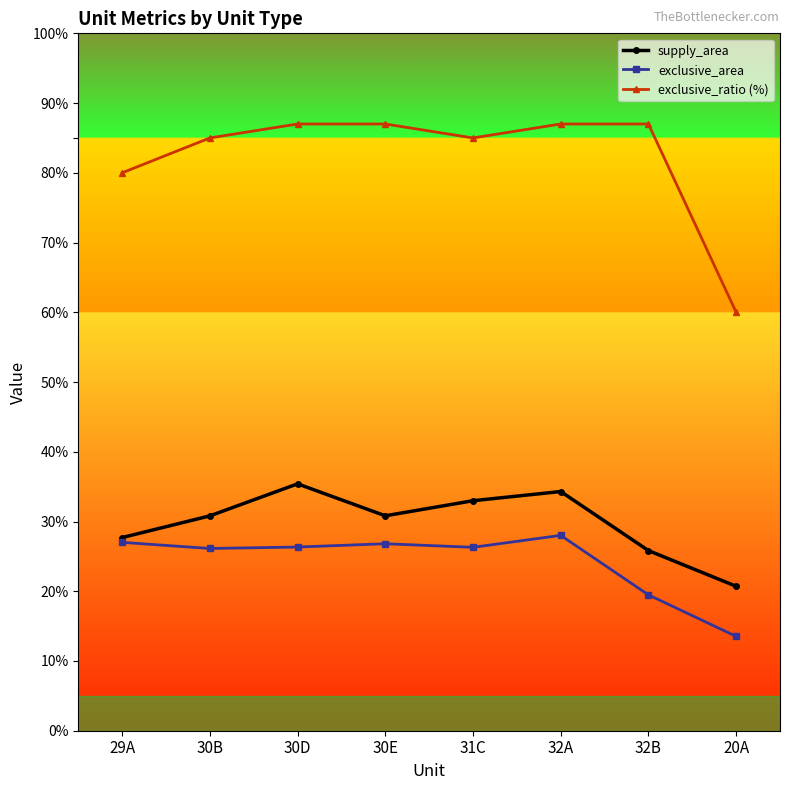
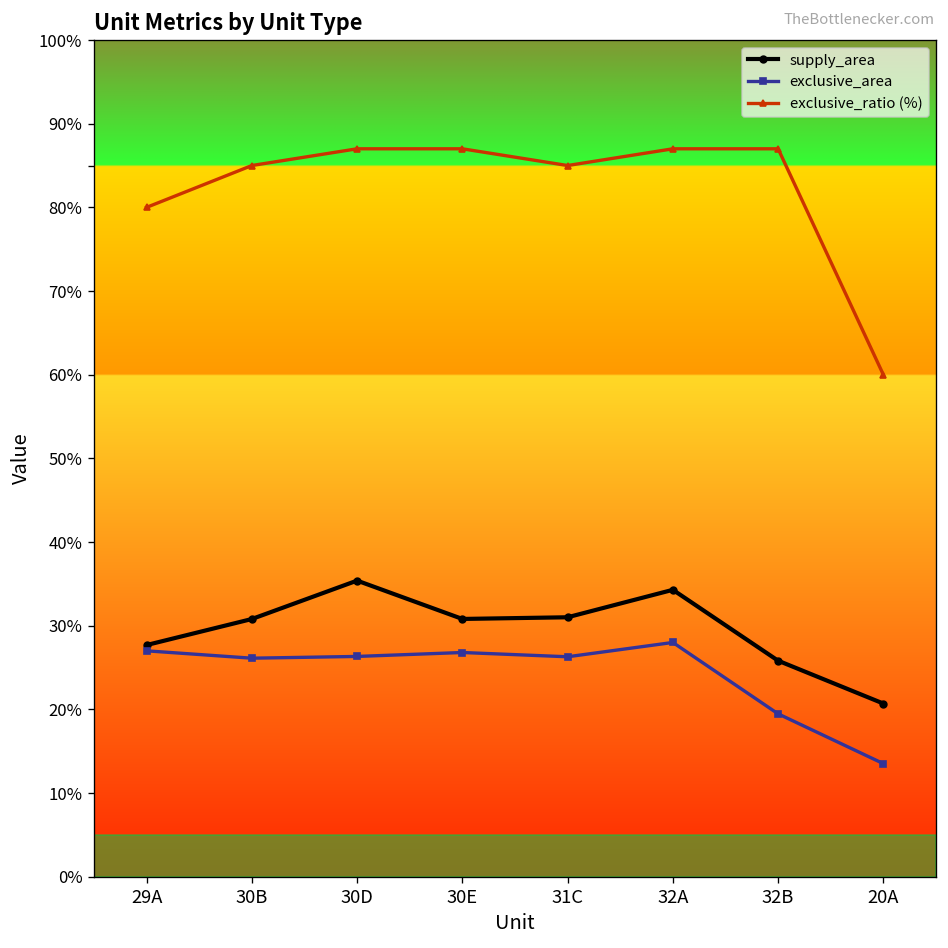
supply_area, 31C: 33% -> 31%
